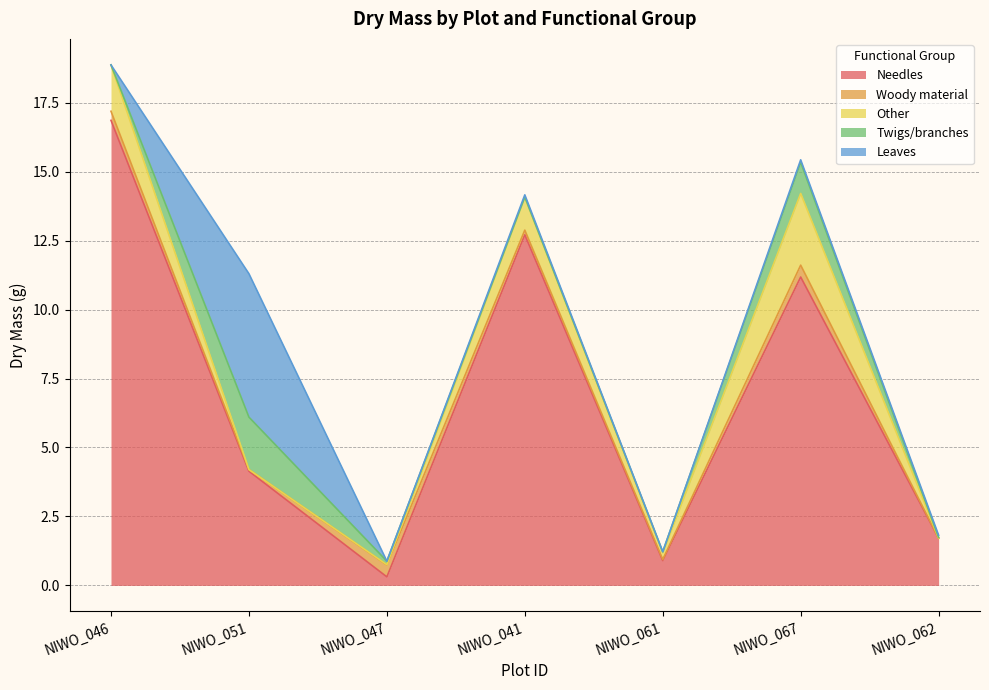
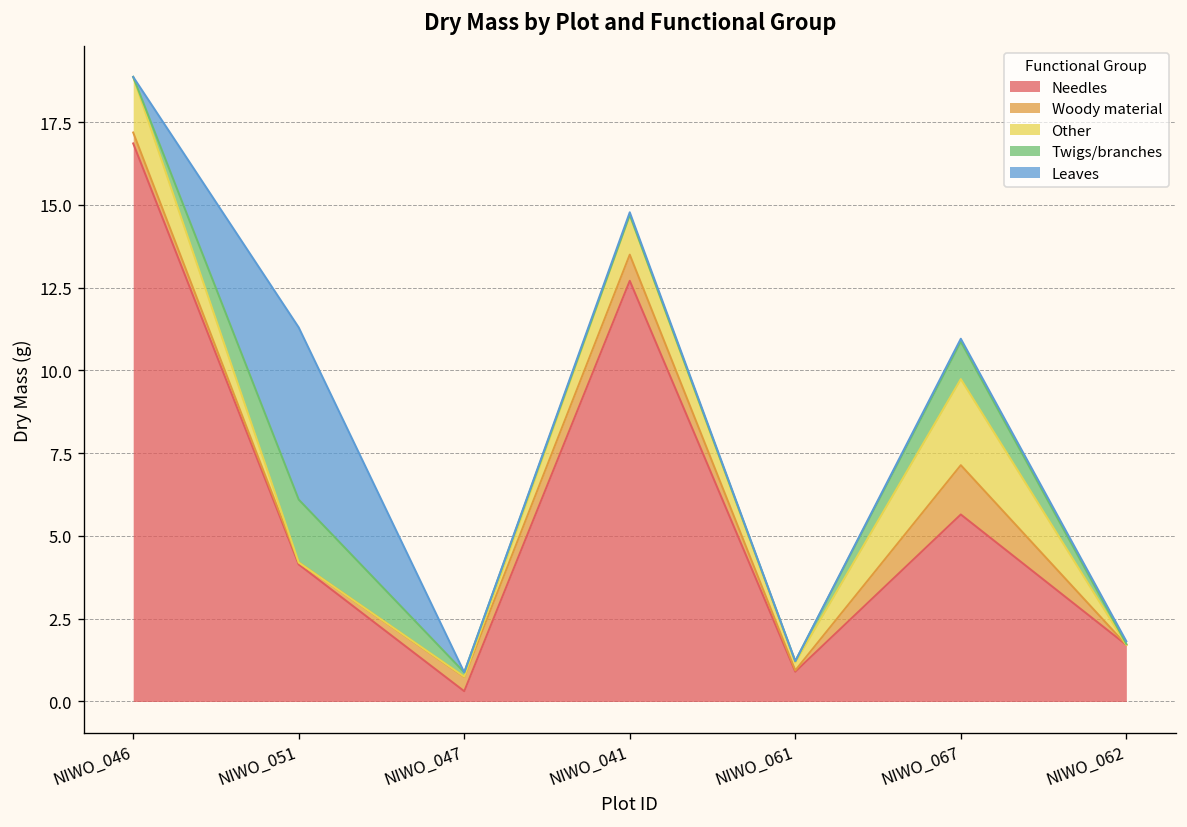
Woody material, NIWO_041: 0.2 -> 0.8
Needles, NIWO_067: 11.2 -> 5.7
Woody material, NIWO_067: 0.4 -> 1.5
